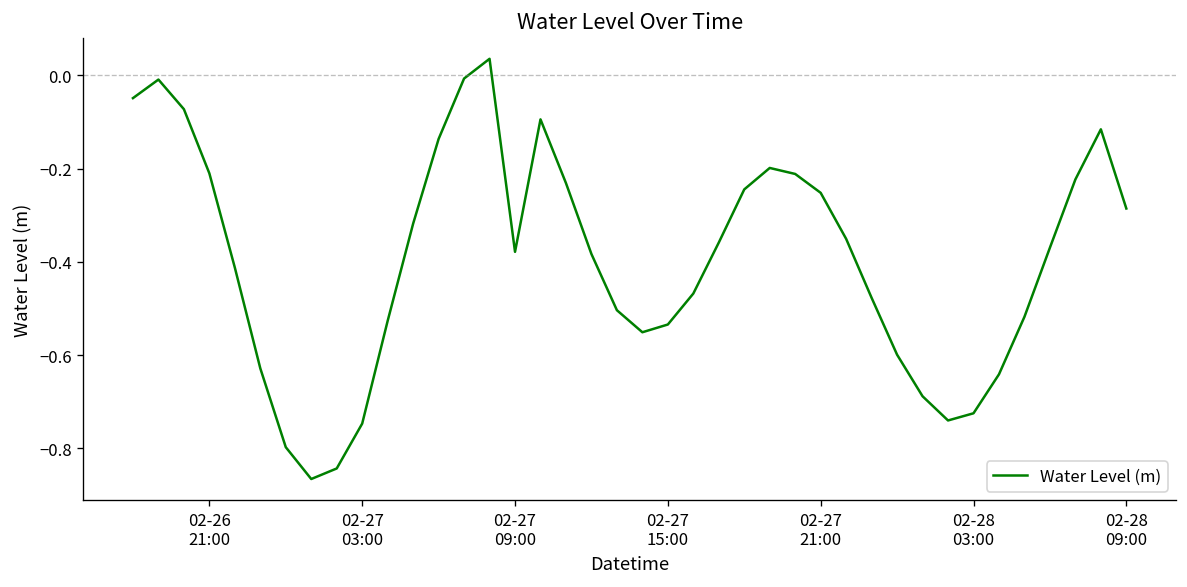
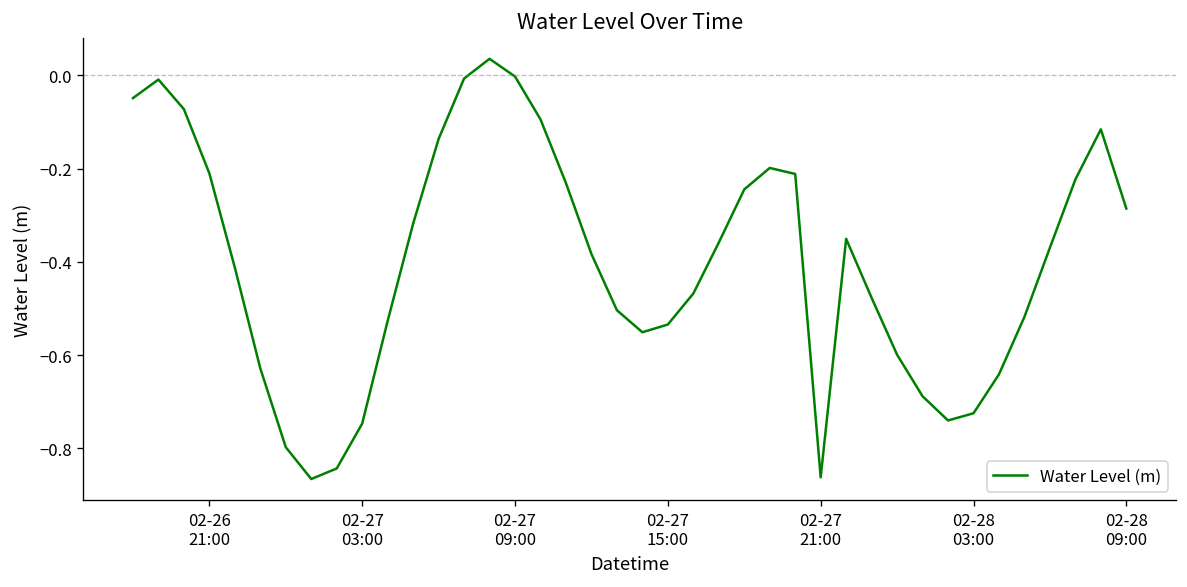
02-27 09:00: -0.38 -> 0.00
02-27 21:00: -0.25 -> -0.86
